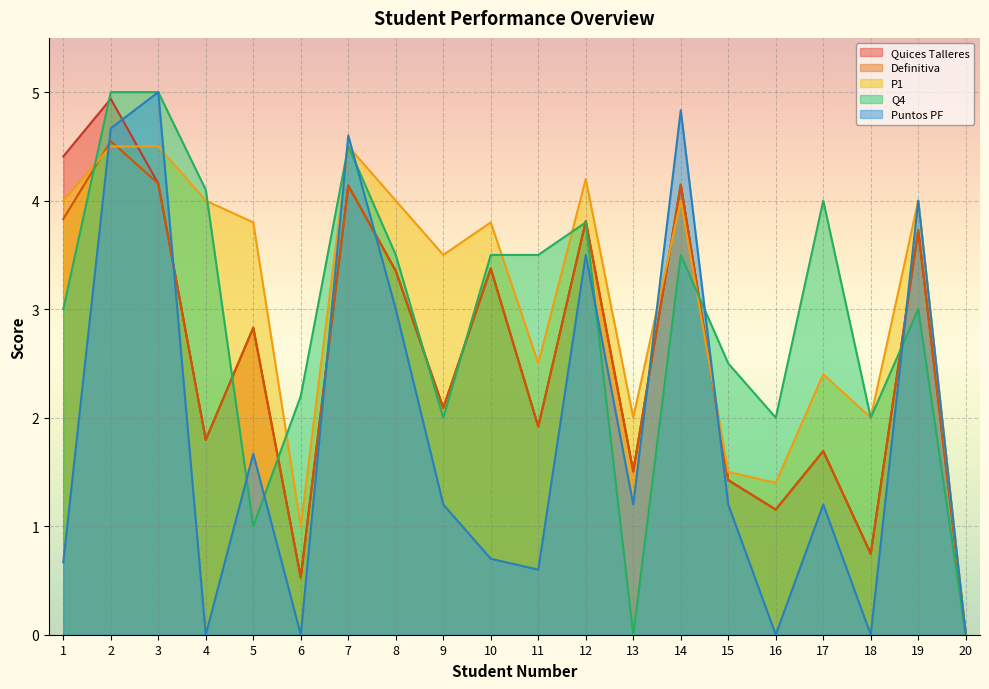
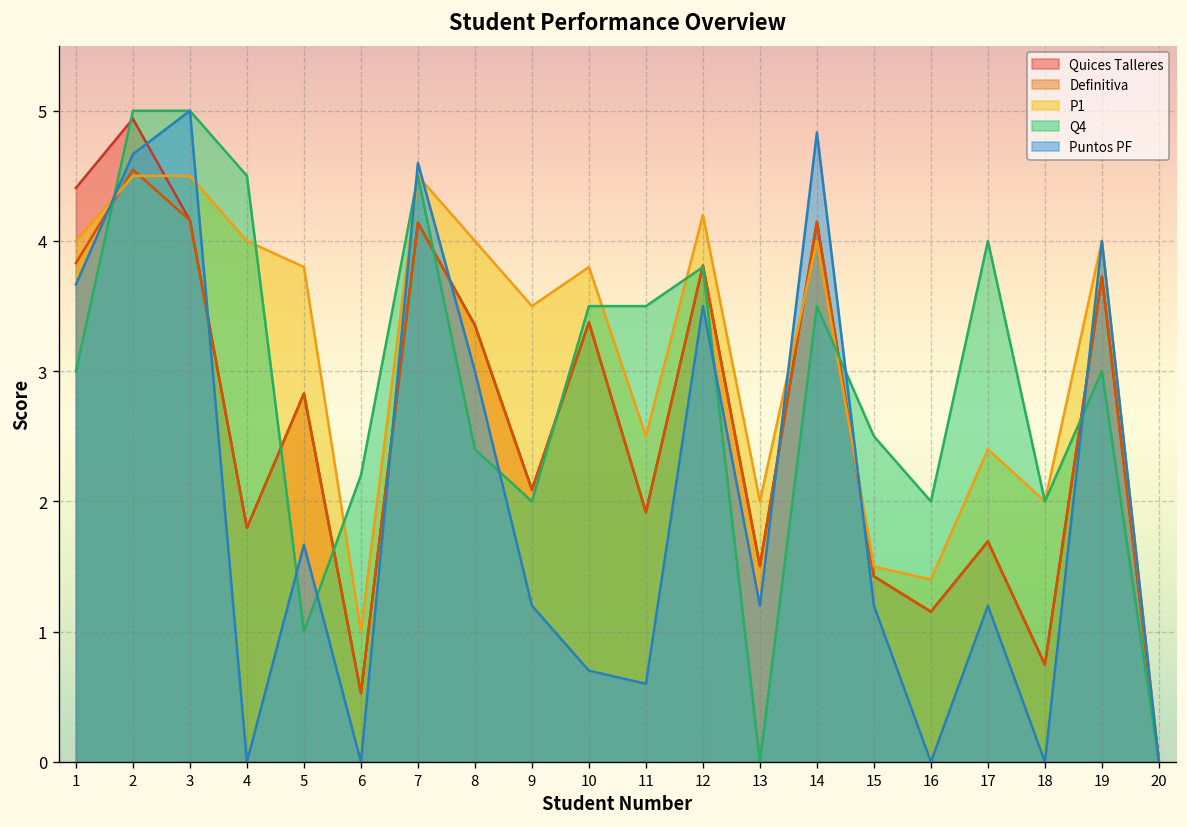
Puntos PF, 1: 0.67 -> 3.67
Q4, 4: 4.1 -> 4.5
Q4, 8: 3.5 -> 2.4
